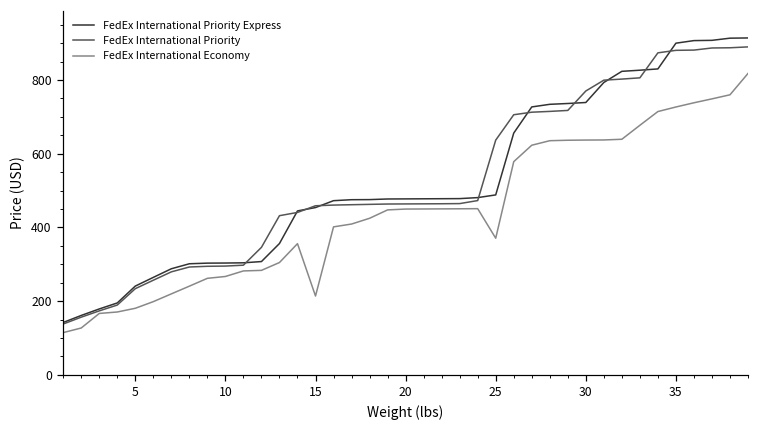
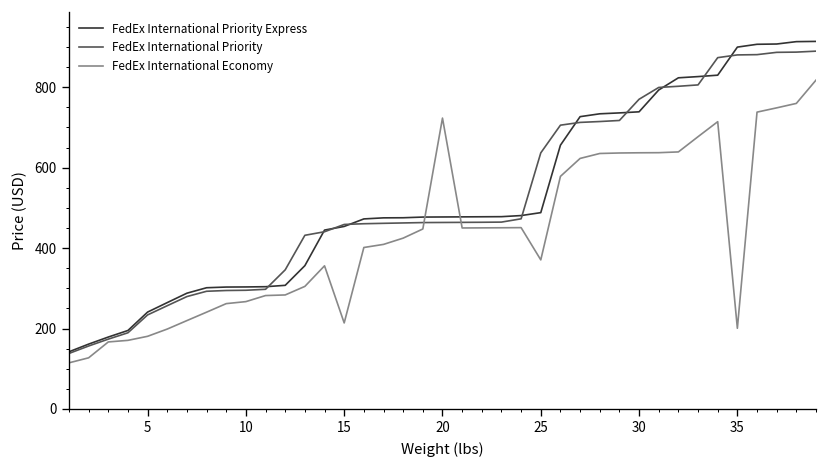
FedEx International Economy, 20: 450 -> 720
FedEx International Economy, 35: 730 -> 200
